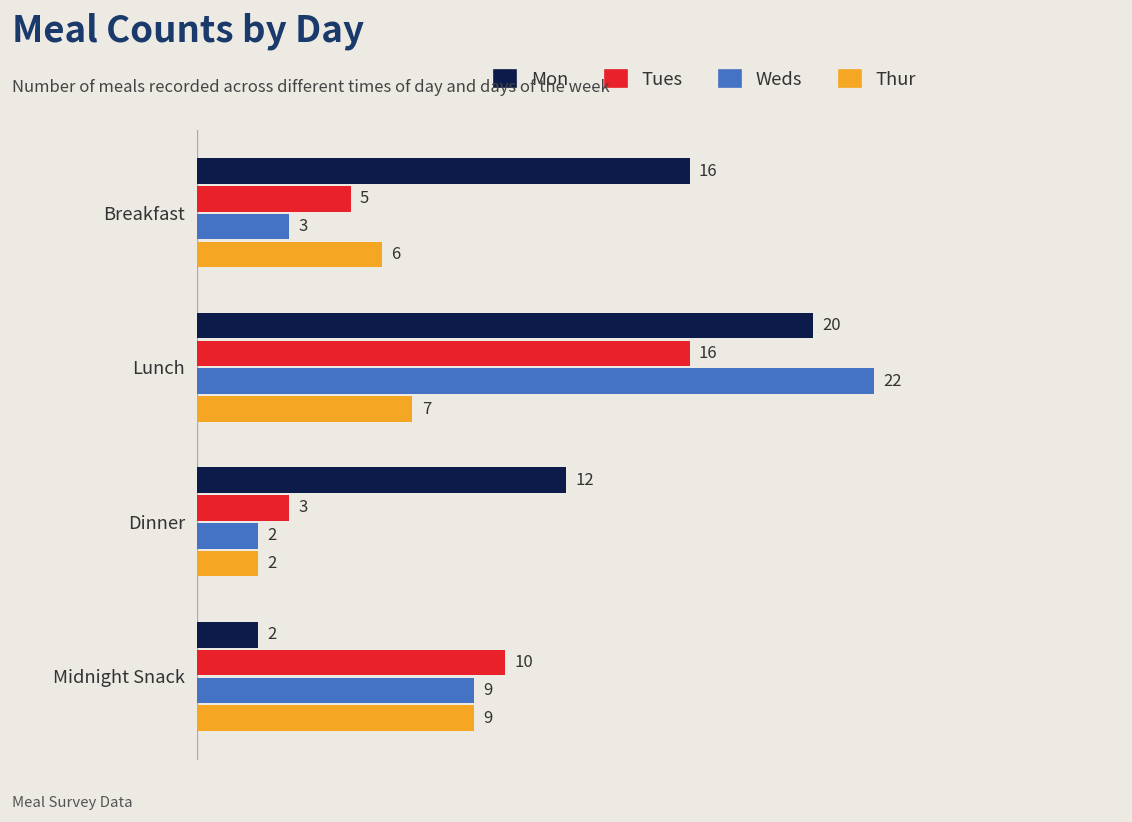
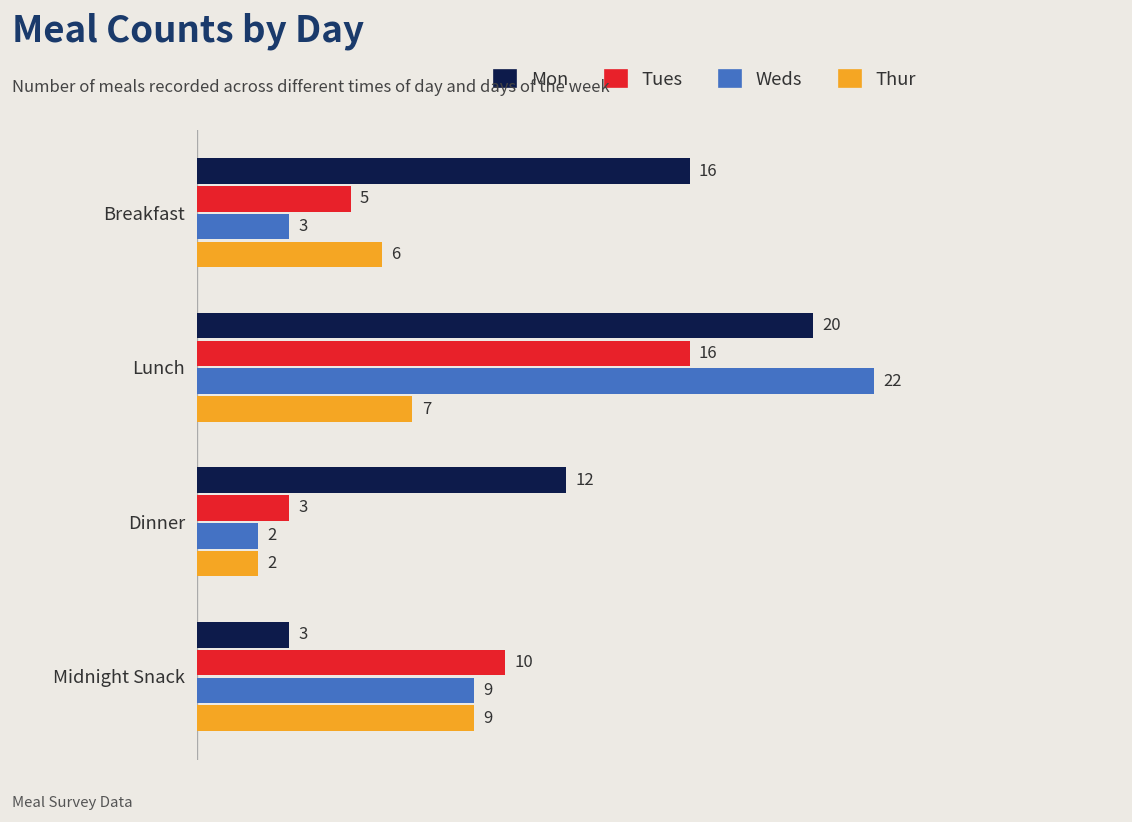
Mon, Midnight Snack: 2 -> 3
